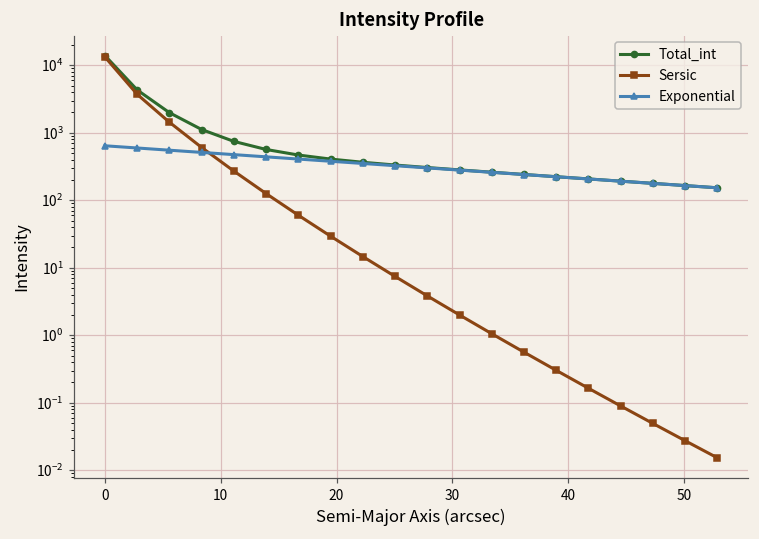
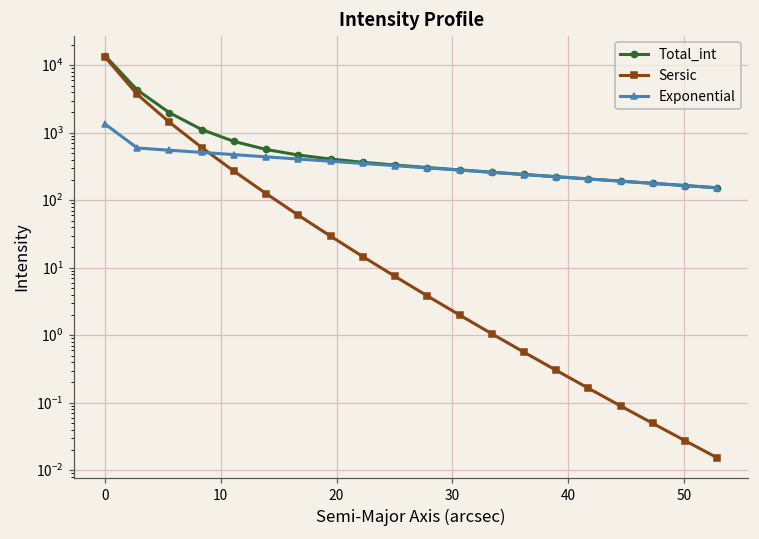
Exponential, 0: 600 -> 1300
